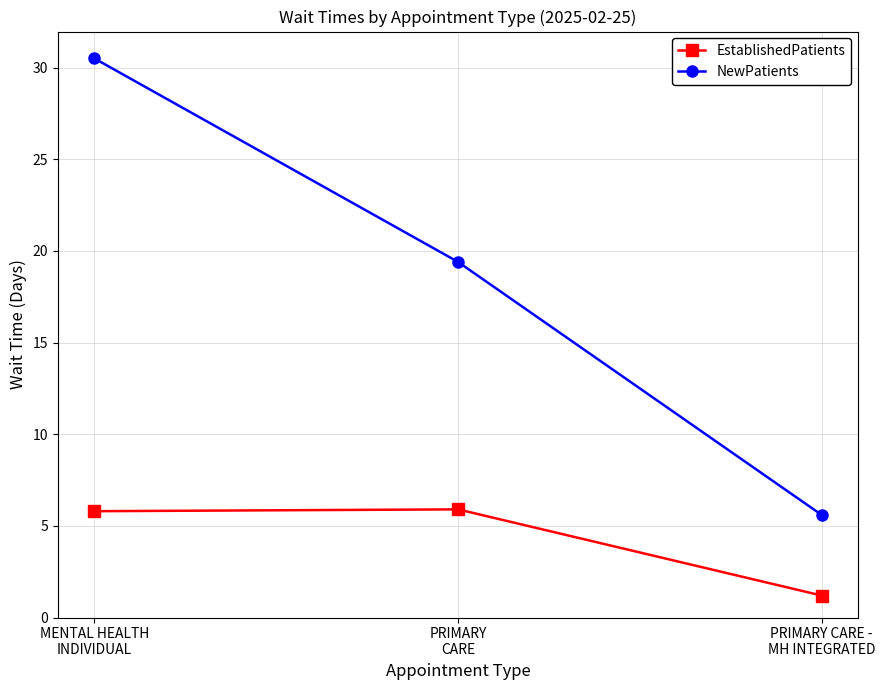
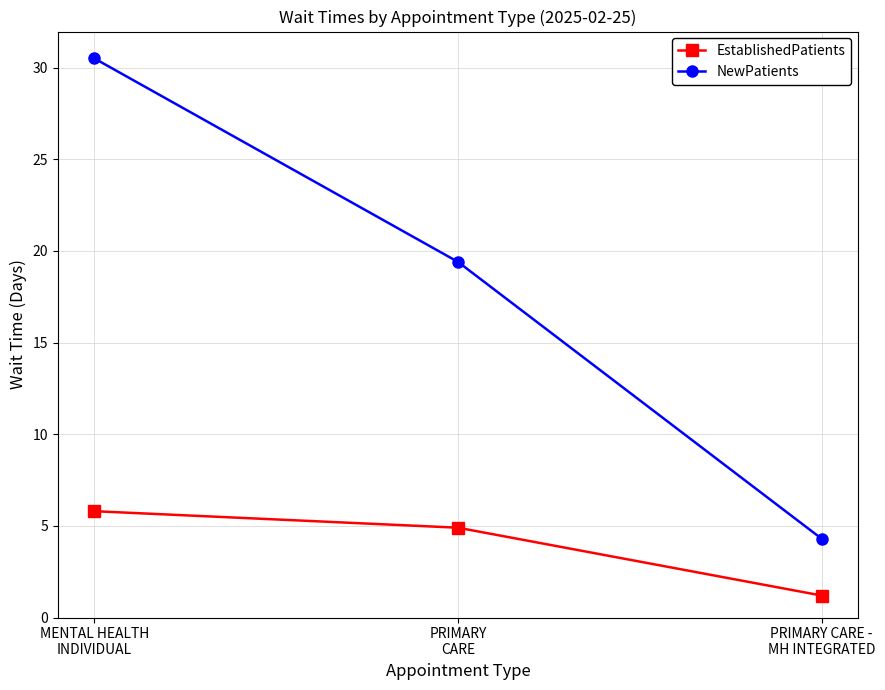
EstablishedPatients, PRIMARY CARE: 5.9 -> 4.9
NewPatients, PRIMARY CARE - MH INTEGRATED: 5.6 -> 4.3
